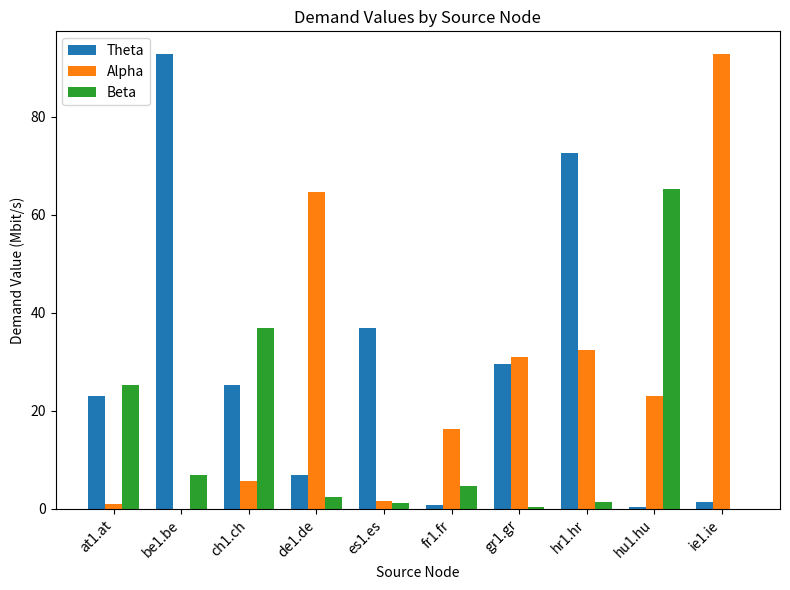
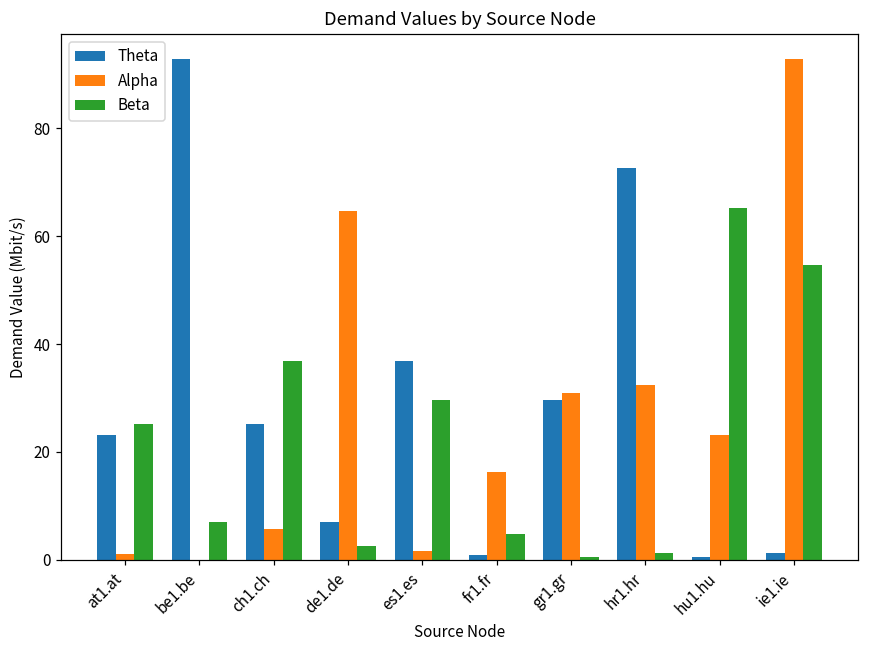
Beta, es1.es: 1 -> 30
Beta, ie1.ie: 0 -> 55
